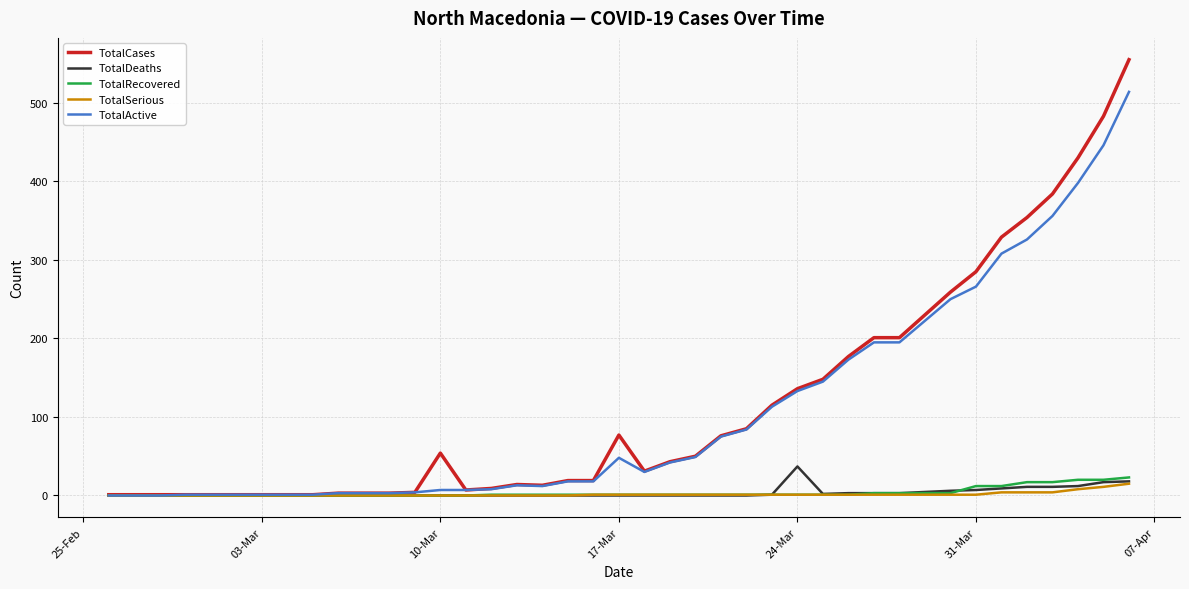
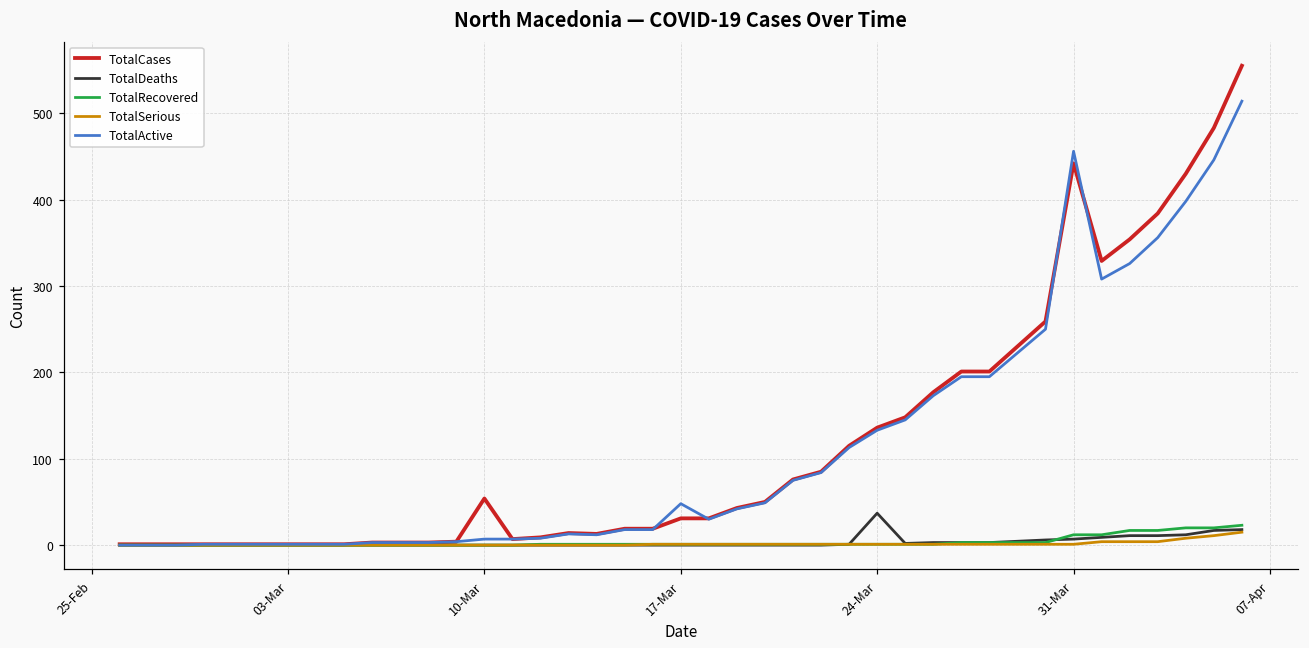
TotalCases, 17-Mar: 80 -> 30
TotalCases, 31-Mar: 290 -> 440
TotalActive, 31-Mar: 270 -> 460
